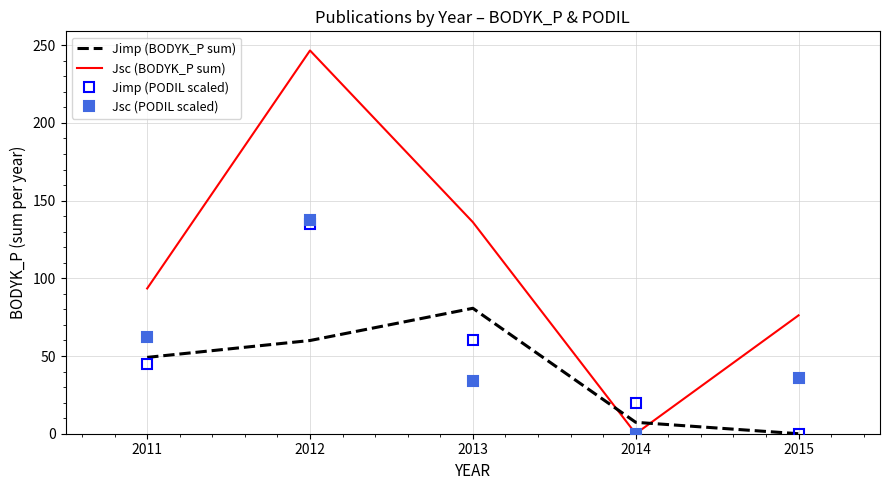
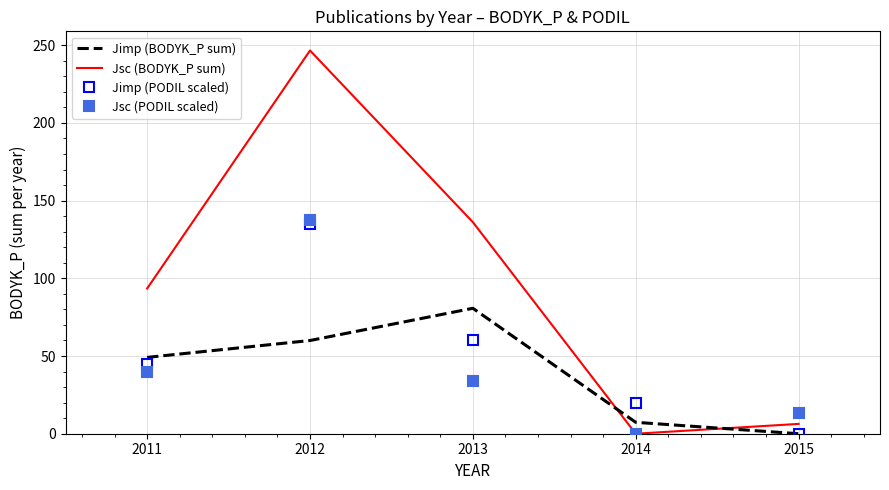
Jsc (PODIL scaled), 2011: 62 -> 40
Jsc (BODYK_P sum), 2015: 76 -> 6
Jsc (PODIL scaled), 2015: 36 -> 13
